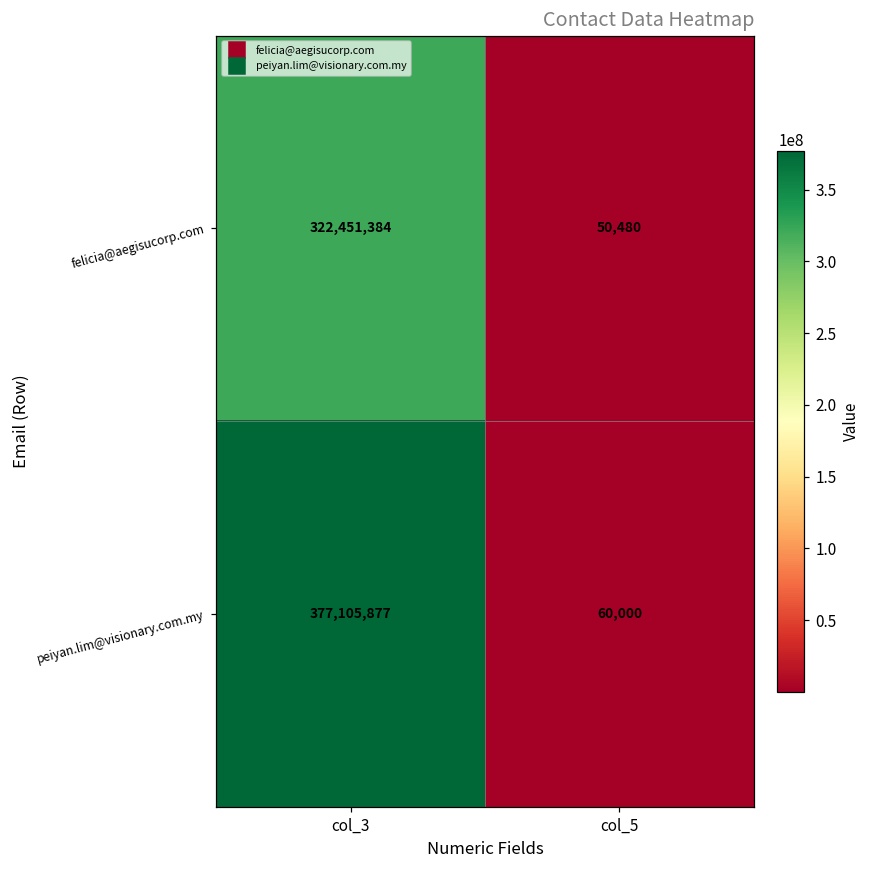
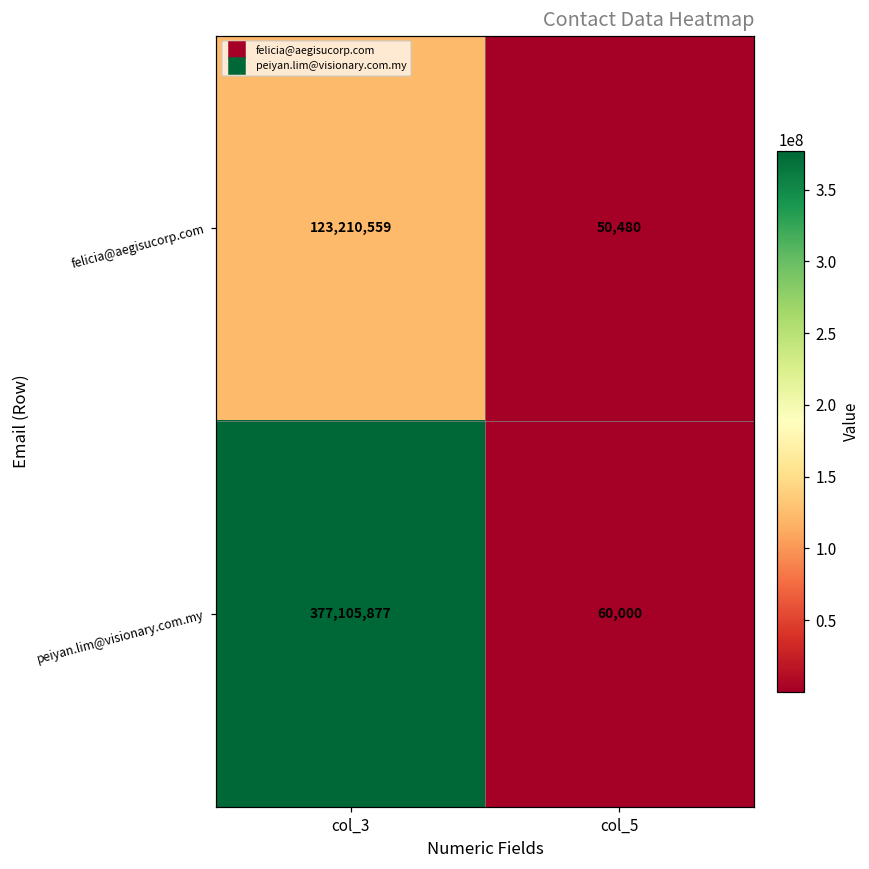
felicia@aegisucorp.com, col_3: 322,451,384 -> 123,210,559
